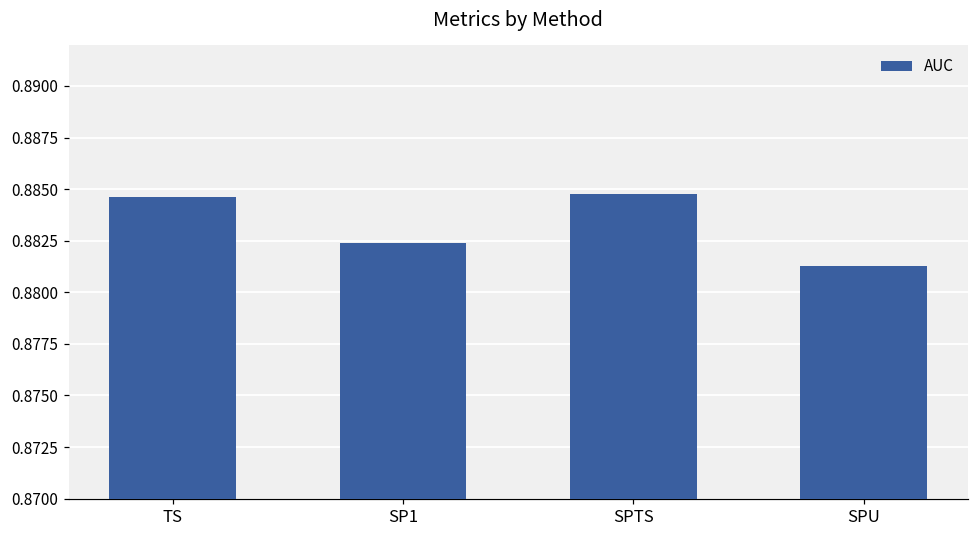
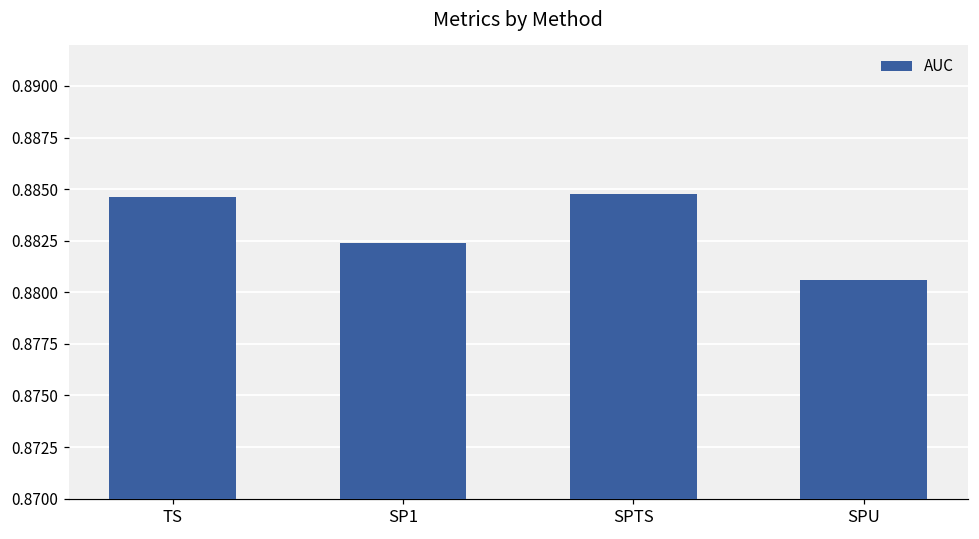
SPU: 0.8813 -> 0.8806
